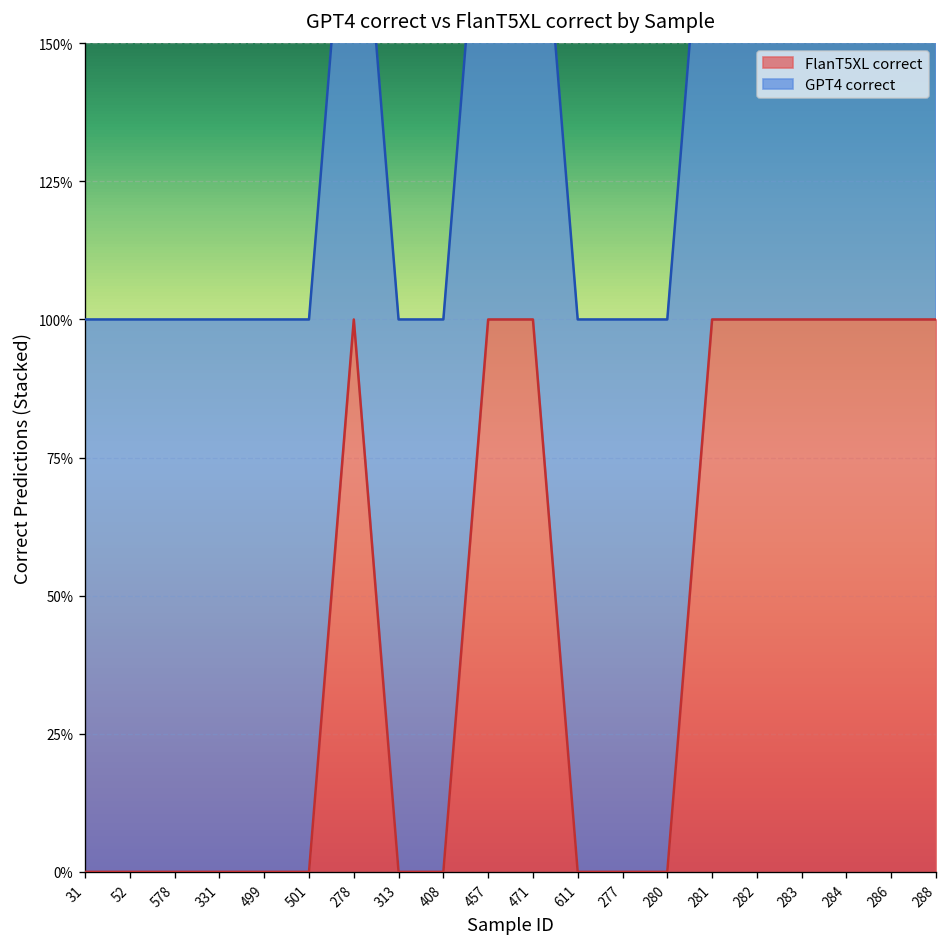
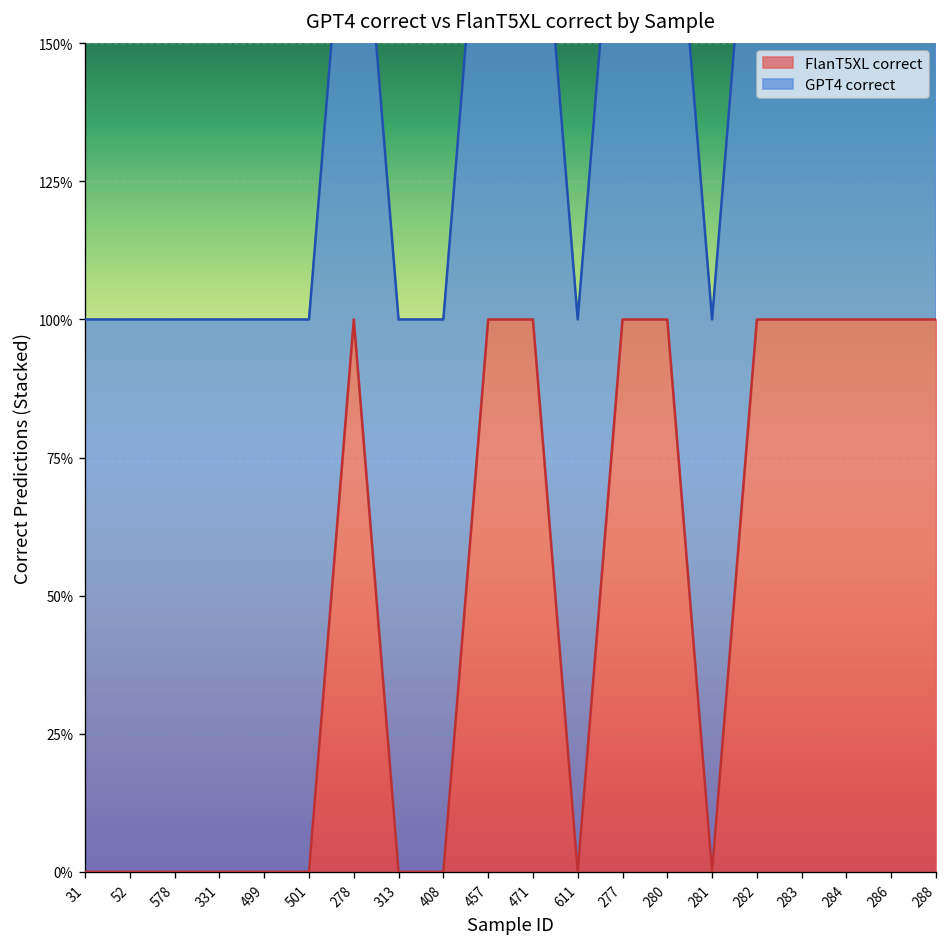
FlanT5XL correct, 277: 0% -> 100%
FlanT5XL correct, 280: 0% -> 100%
FlanT5XL correct, 281: 100% -> 0%
